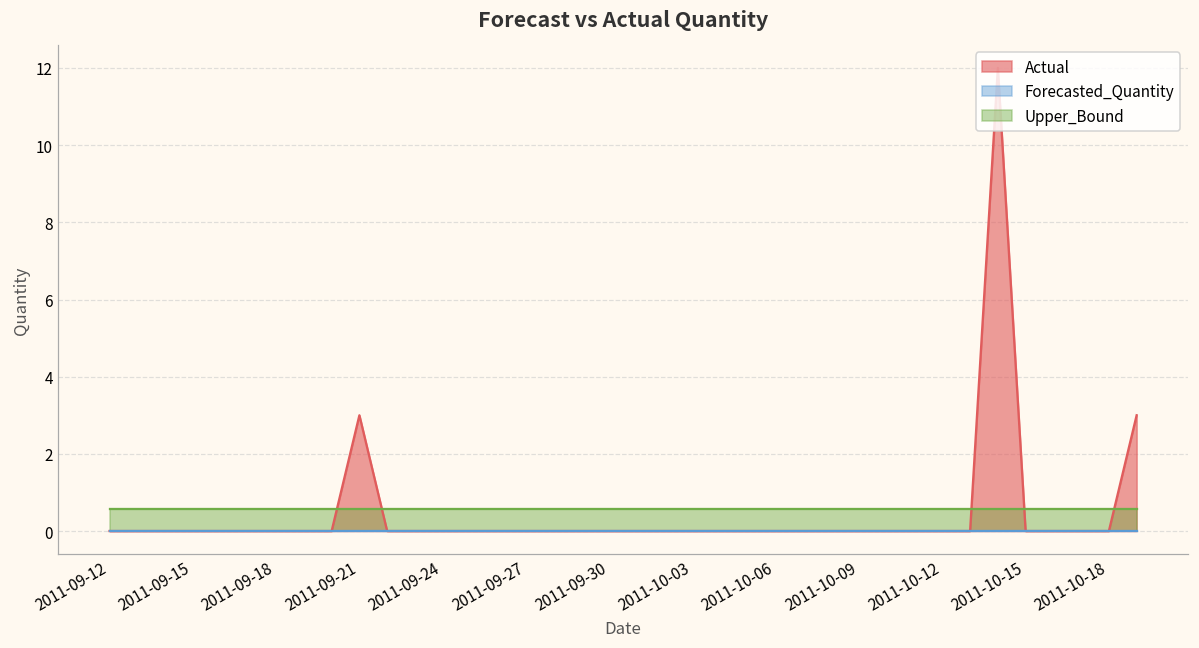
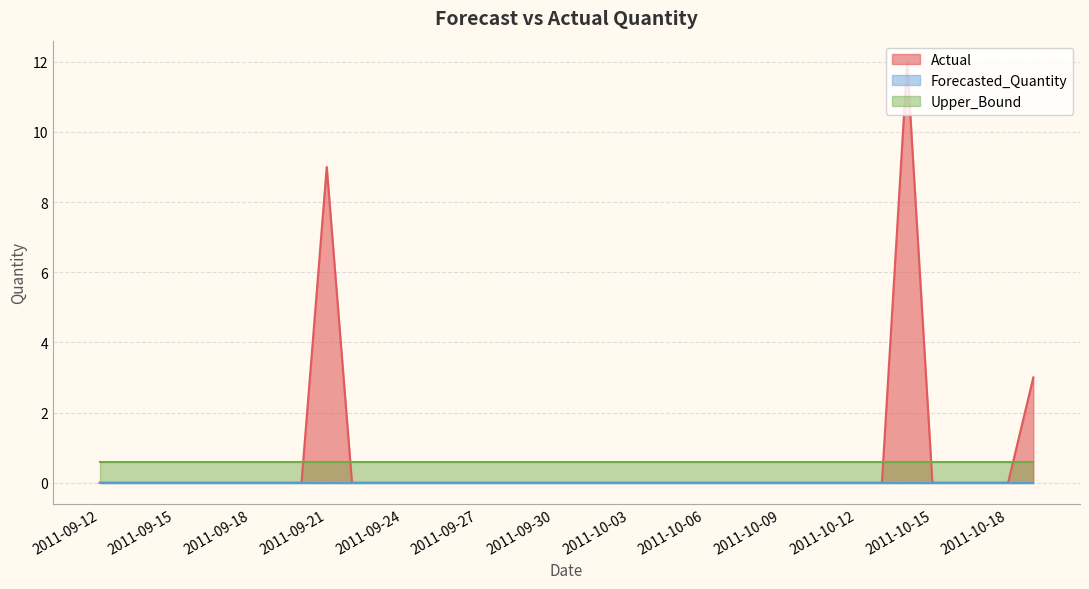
Actual, 2011-09-21: 3 -> 9
